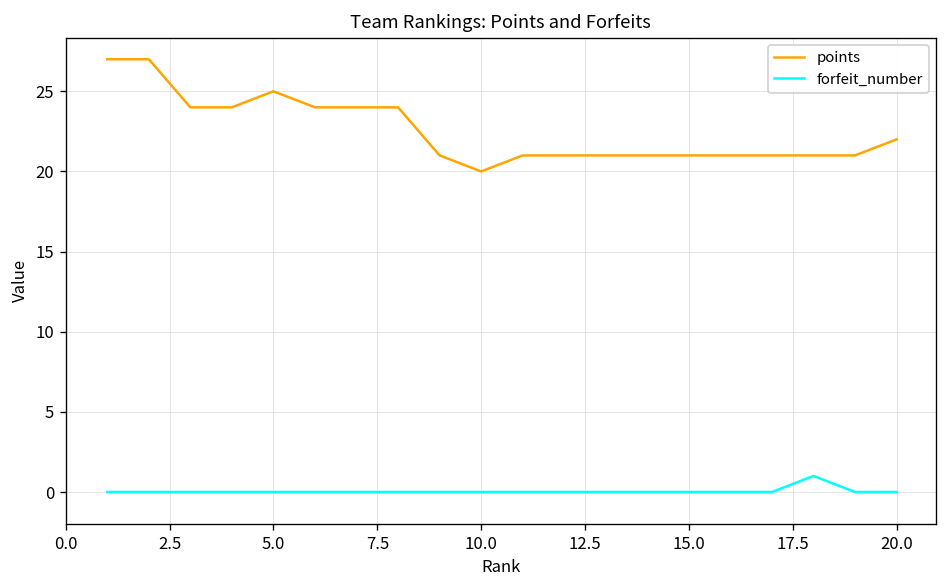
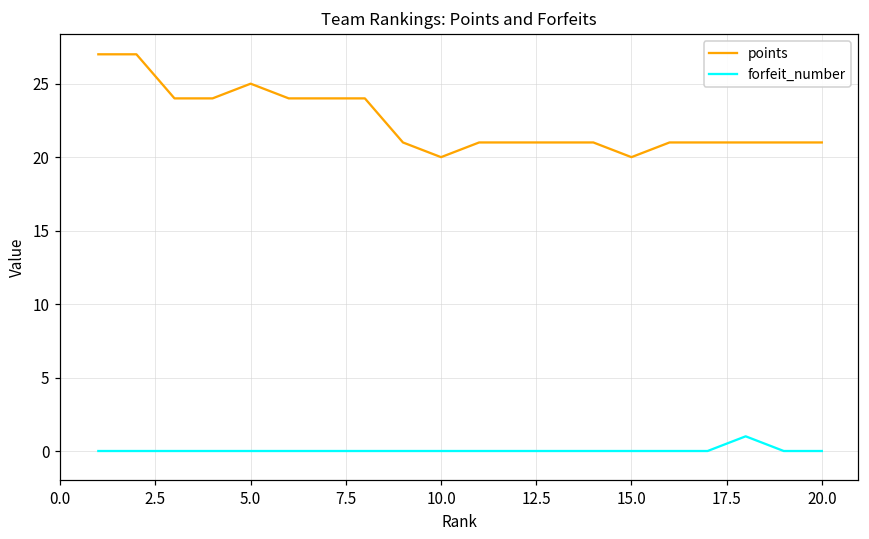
points, 15.0: 21 -> 20
points, 20.0: 22 -> 21
